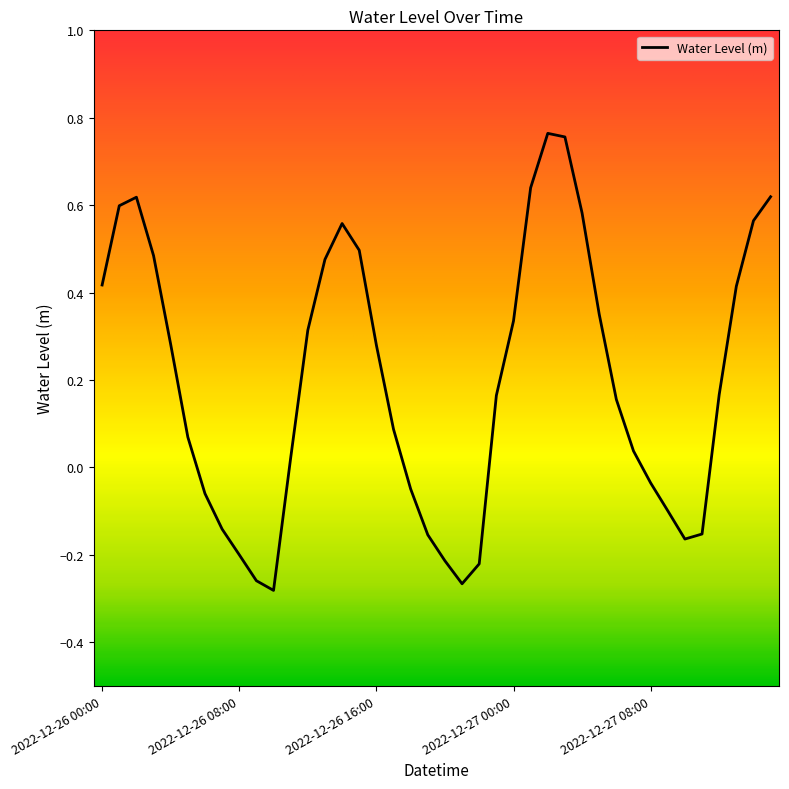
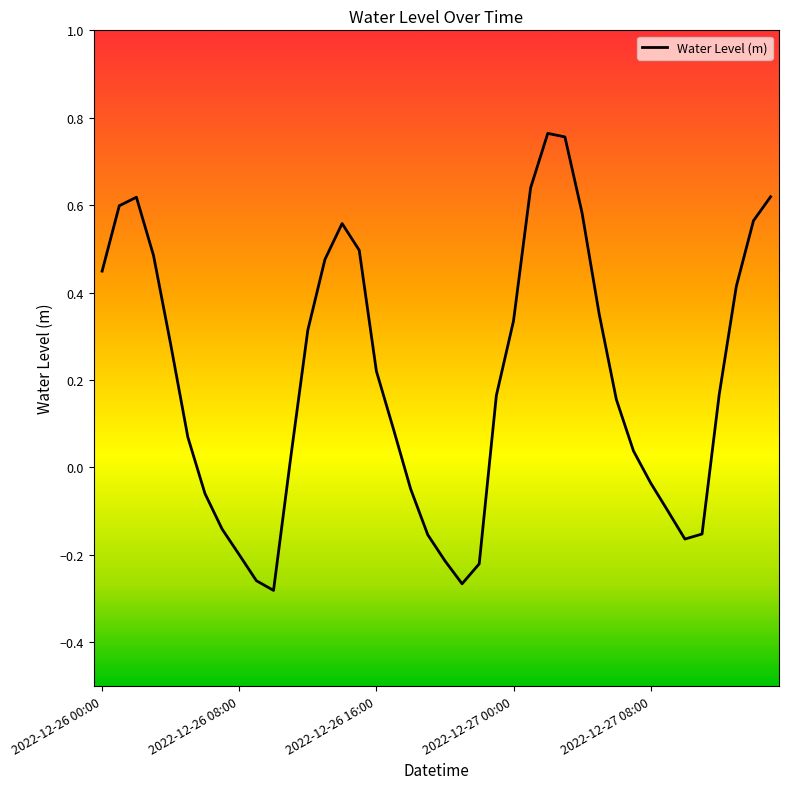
2022-12-26 00:00: 0.42 -> 0.45
2022-12-26 16:00: 0.28 -> 0.22
